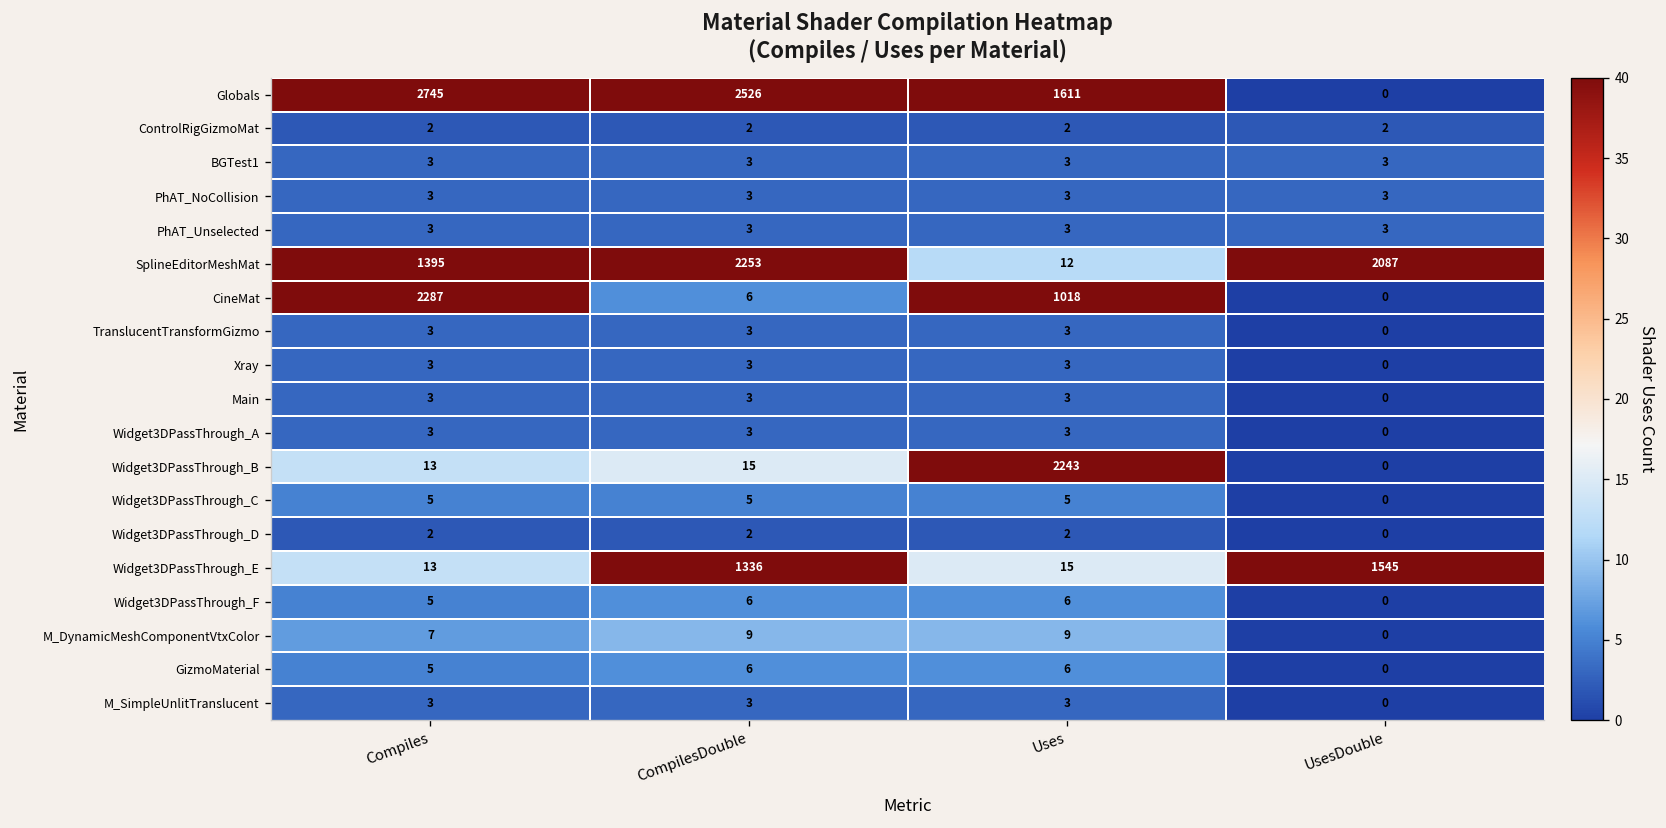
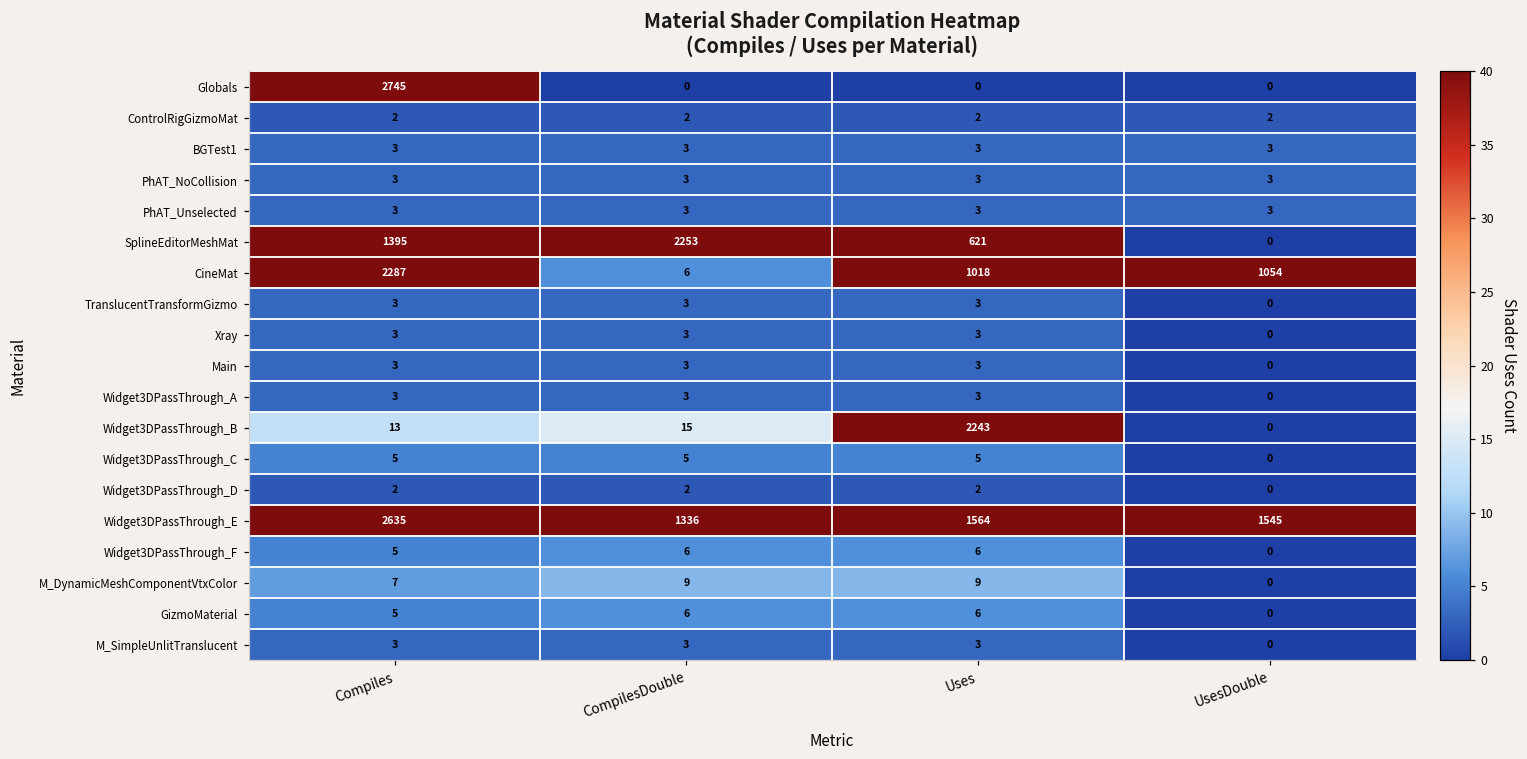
Globals, CompilesDouble: 2526 -> 0
Globals, Uses: 1611 -> 0
SplineEditorMeshMat, Uses: 12 -> 621
SplineEditorMeshMat, UsesDouble: 2087 -> 0
CineMat, UsesDouble: 0 -> 1054
Widget3DPassThrough_E, Compiles: 13 -> 2635
Widget3DPassThrough_E, Uses: 15 -> 1564
